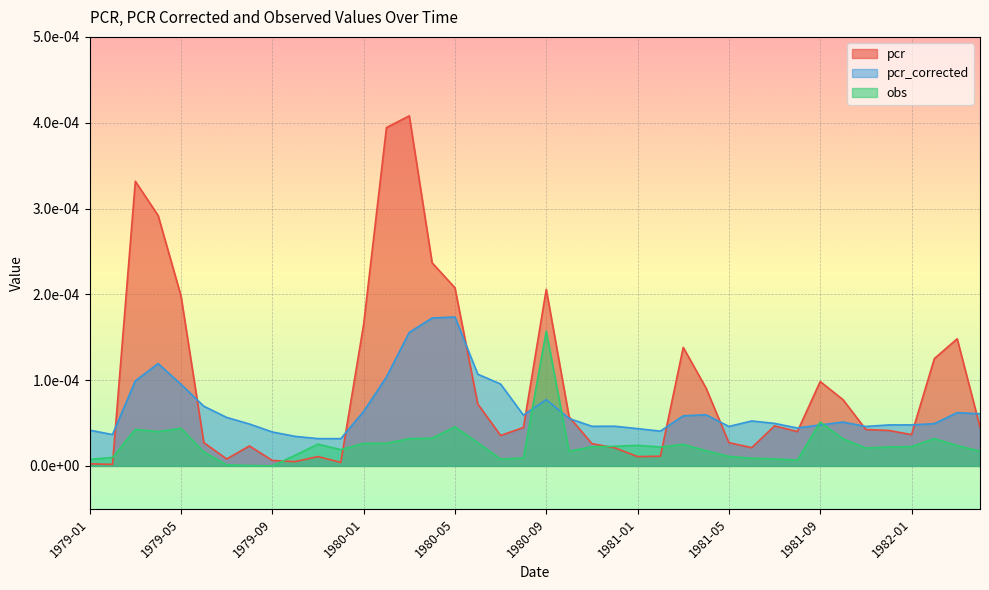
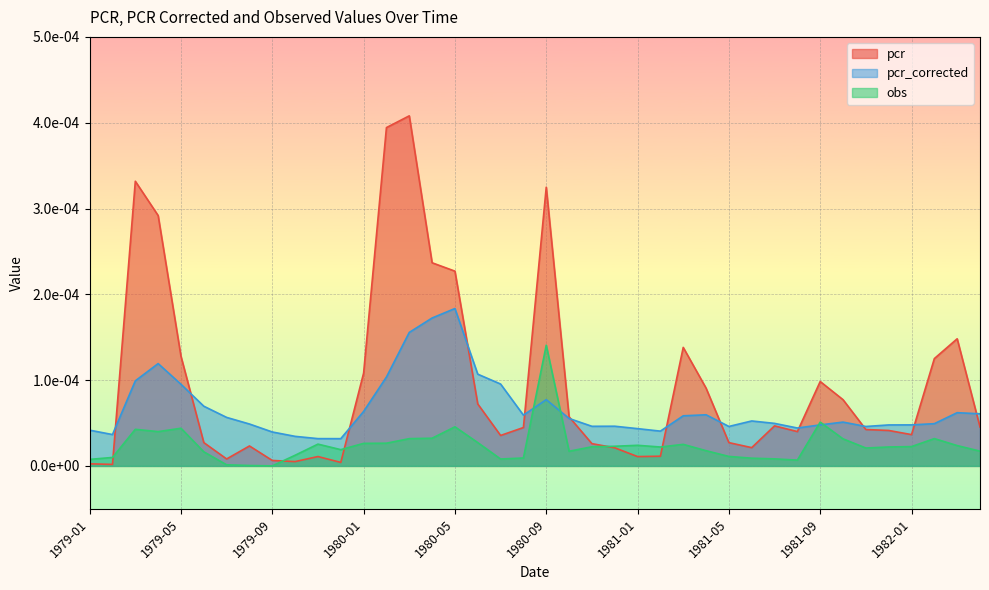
pcr, 1979-05: 0.00020 -> 0.00013
pcr, 1980-01: 0.00016 -> 0.00011
pcr, 1980-05: 0.00021 -> 0.00023
pcr_corrected, 1980-05: 0.00017 -> 0.00018
pcr, 1980-09: 0.00021 -> 0.00032
obs, 1980-09: 0.00016 -> 0.00014
